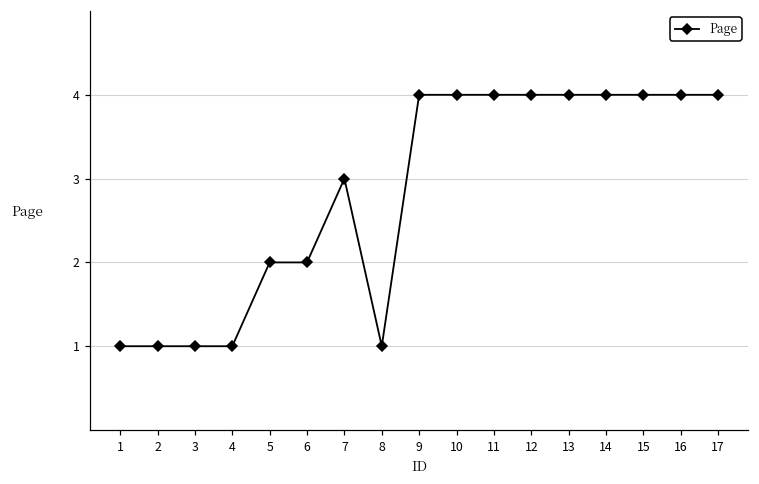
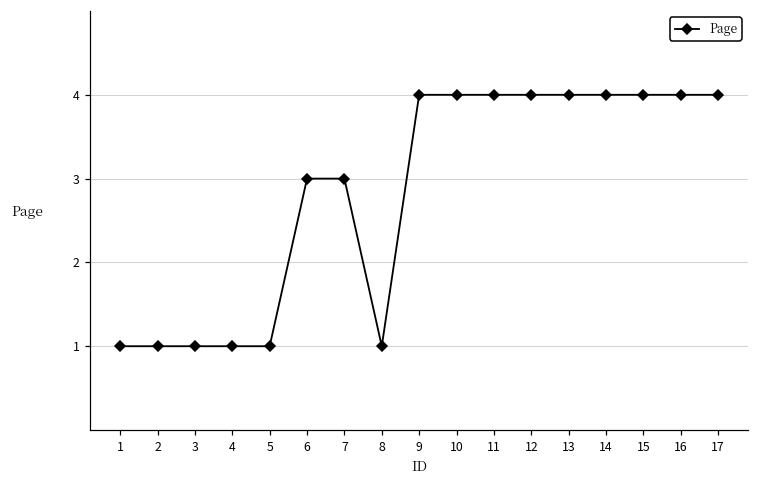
5: 2 -> 1
6: 2 -> 3
